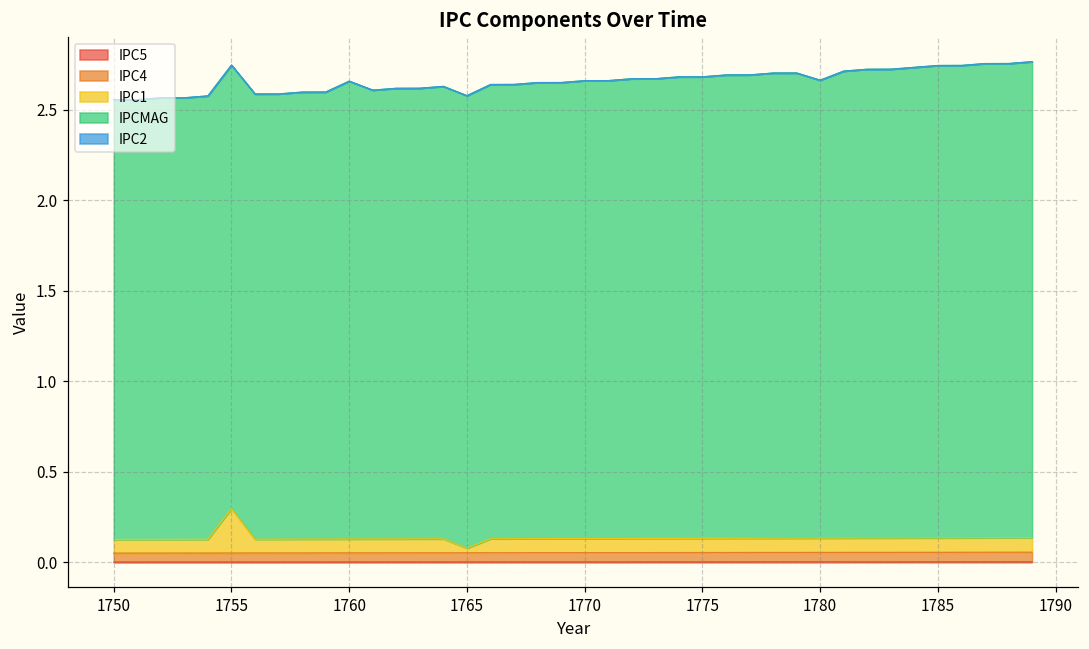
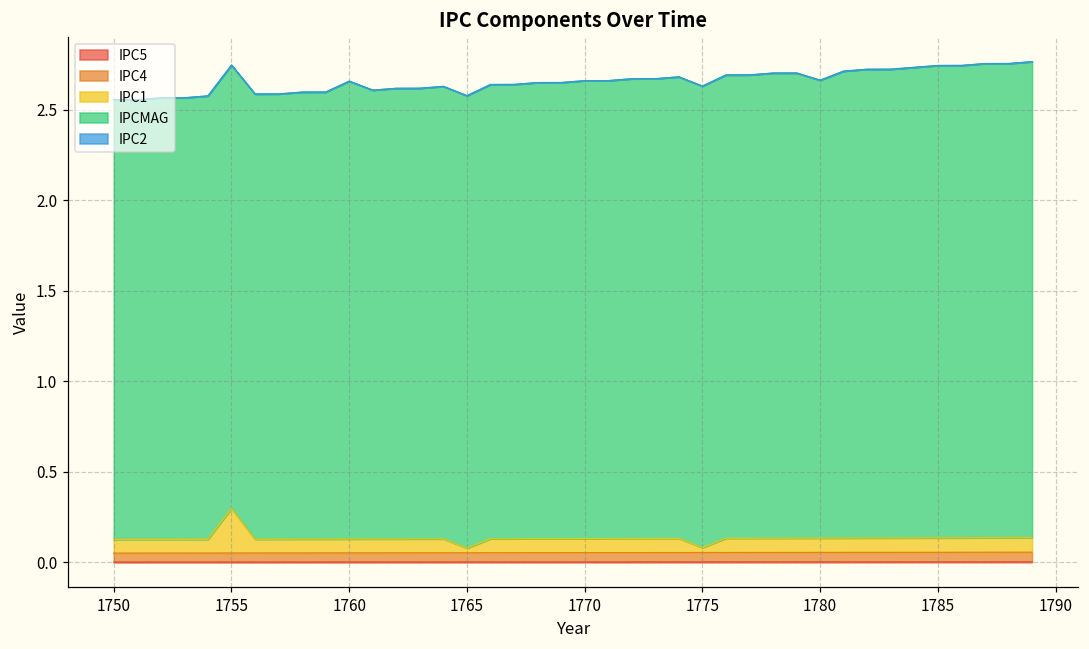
IPC1, 1775: 0.08 -> 0.03
